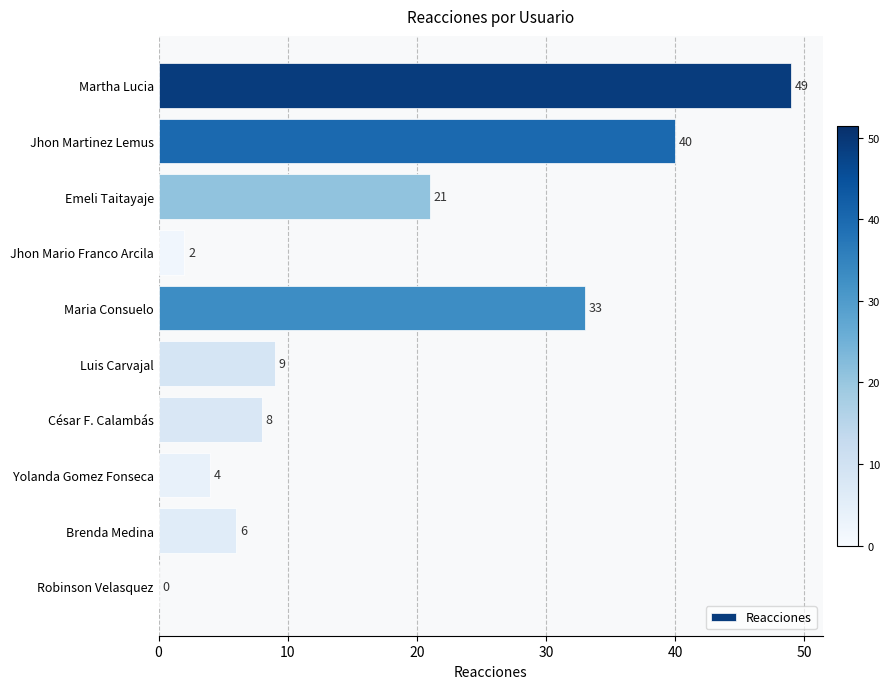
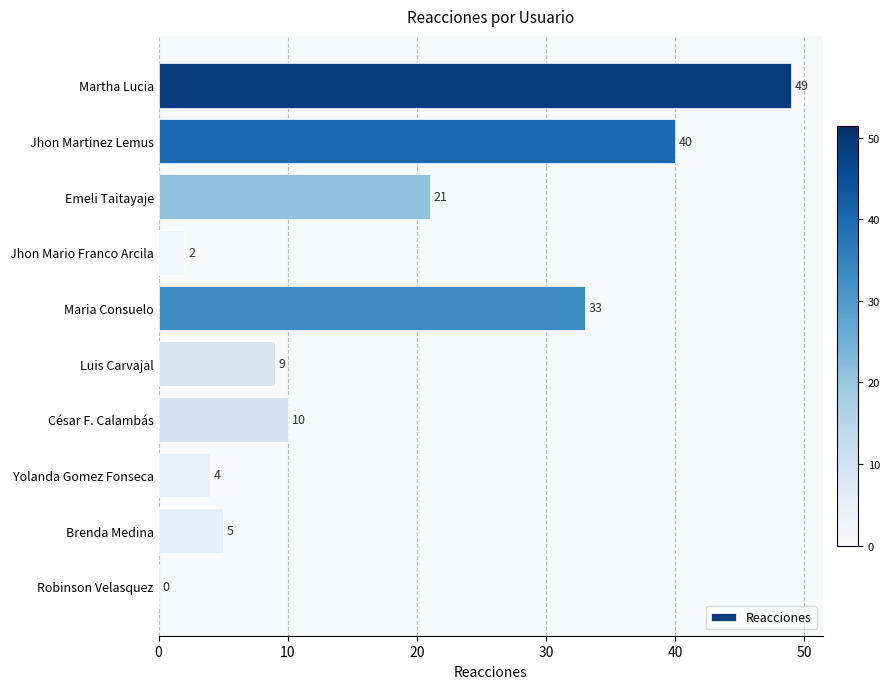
César F. Calambás: 8 -> 10
Brenda Medina: 6 -> 5
